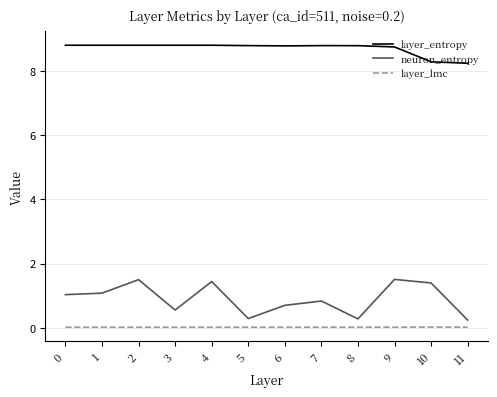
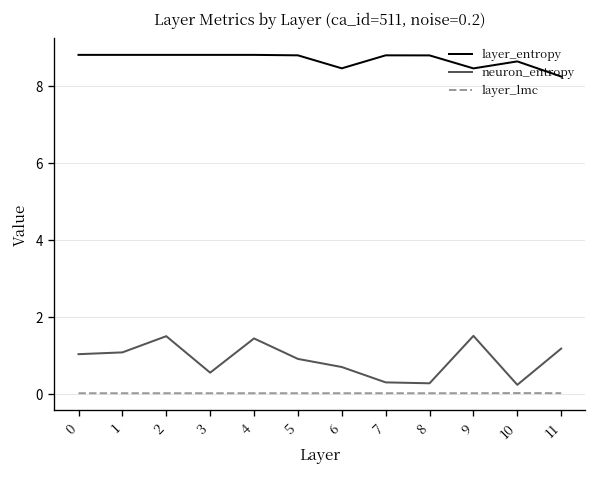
neuron_entropy, 5: 0.3 -> 0.9
layer_entropy, 6: 8.8 -> 8.4
neuron_entropy, 7: 0.8 -> 0.3
layer_entropy, 9: 8.7 -> 8.4
layer_entropy, 10: 8.3 -> 8.6
neuron_entropy, 10: 1.4 -> 0.2
neuron_entropy, 11: 0.2 -> 1.2
